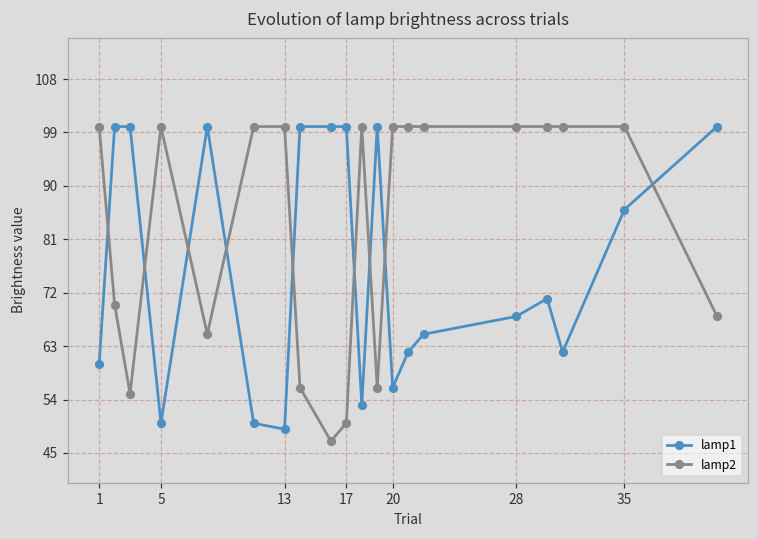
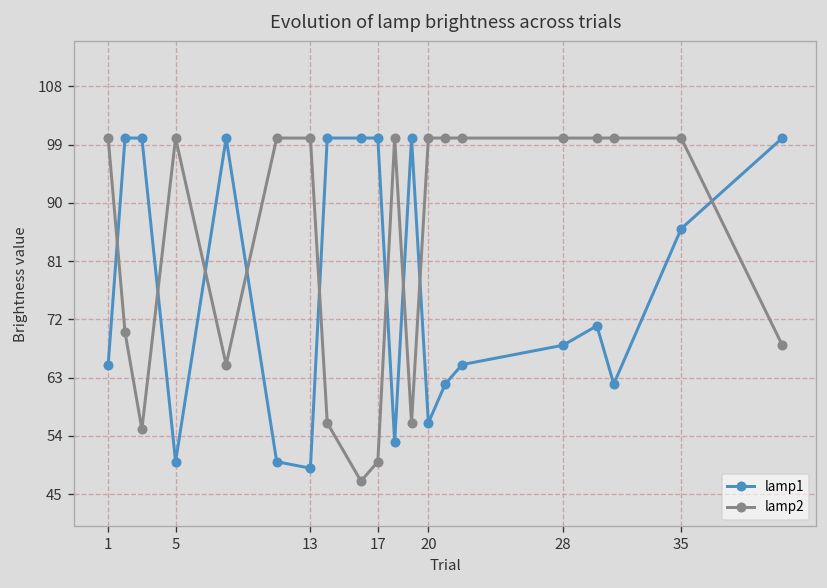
lamp1, 1: 60 -> 65
